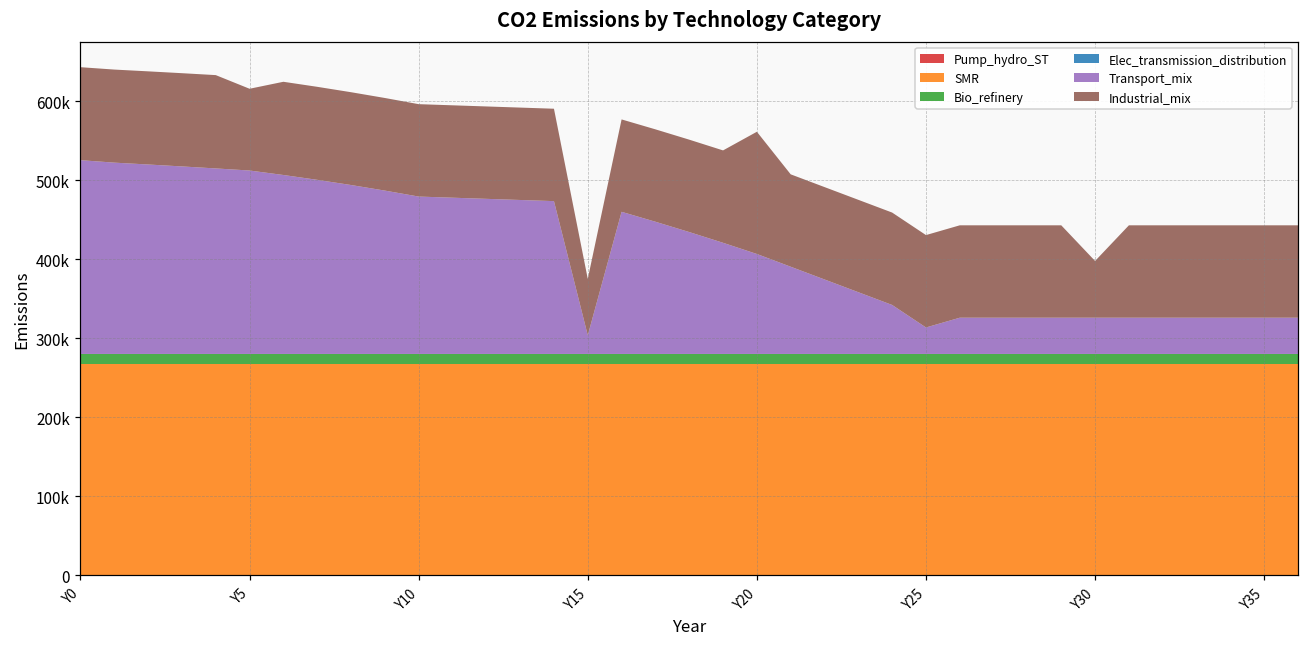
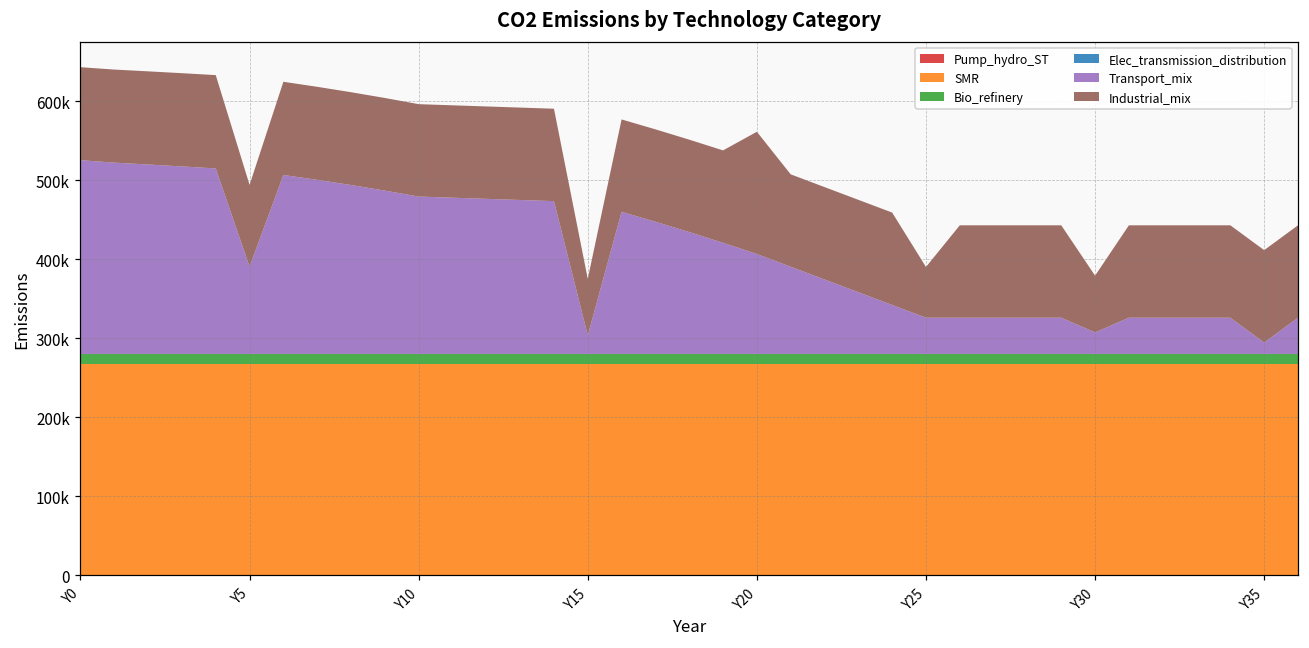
Transport_mix, Y5: 230000 -> 110000
Transport_mix, Y25: 30000 -> 50000
Industrial_mix, Y25: 120000 -> 60000
Transport_mix, Y30: 50000 -> 30000
Transport_mix, Y35: 50000 -> 10000
